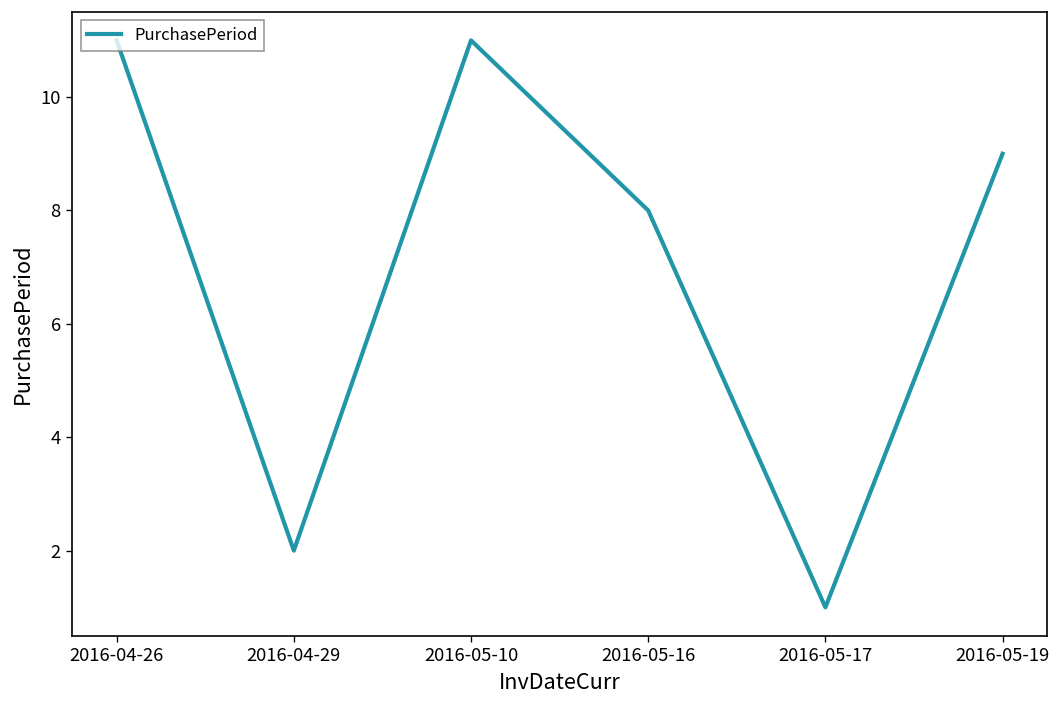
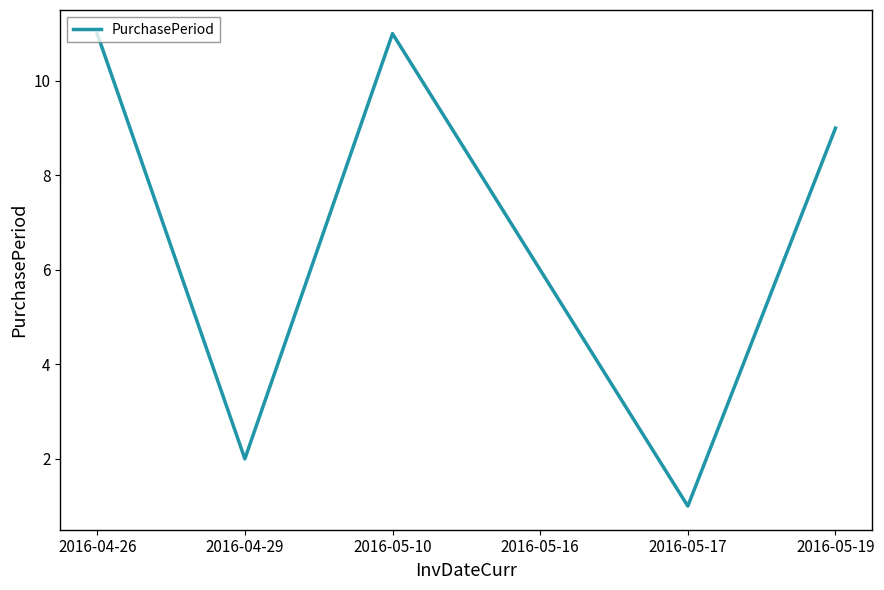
2016-05-16: 8 -> 6
